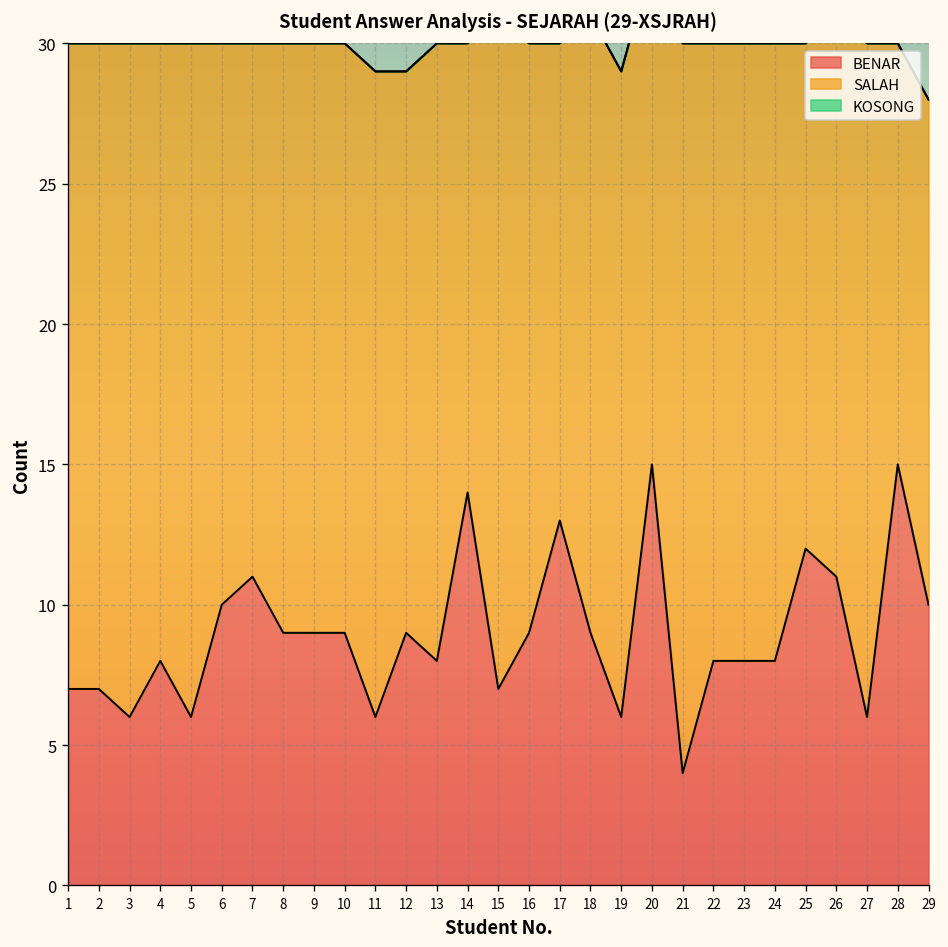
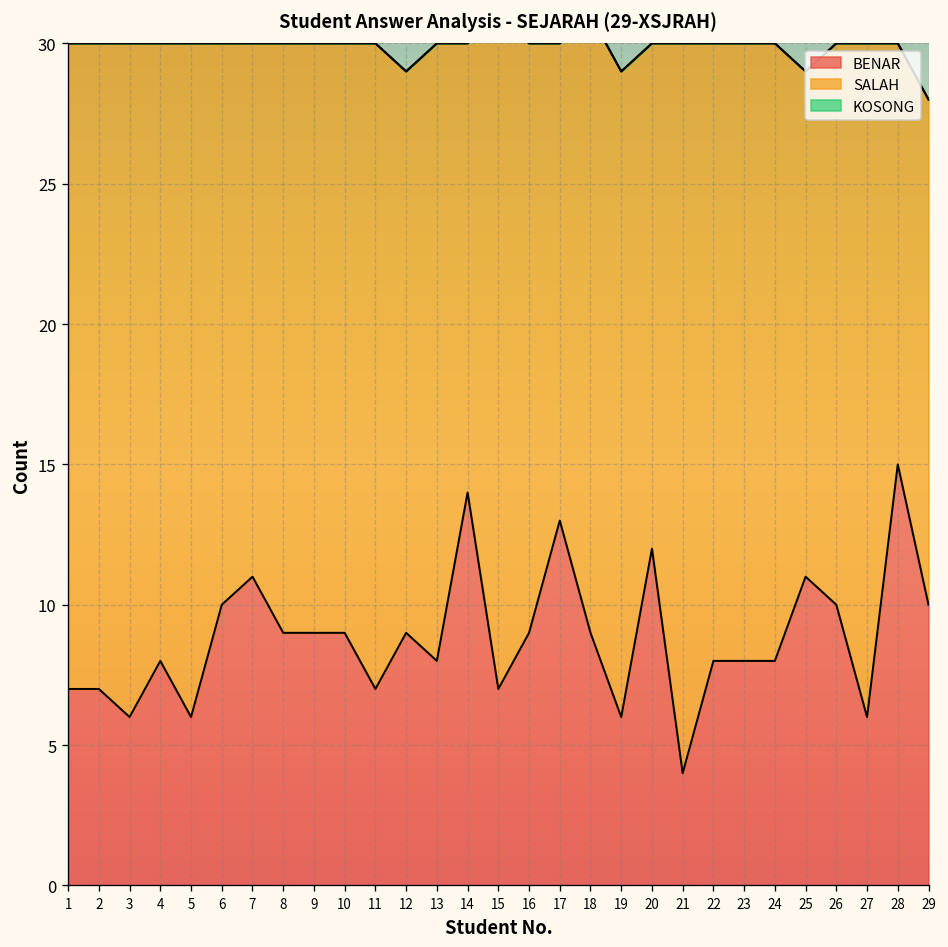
BENAR, 11: 6 -> 7
BENAR, 20: 15 -> 12
BENAR, 25: 12 -> 11
BENAR, 26: 11 -> 10
